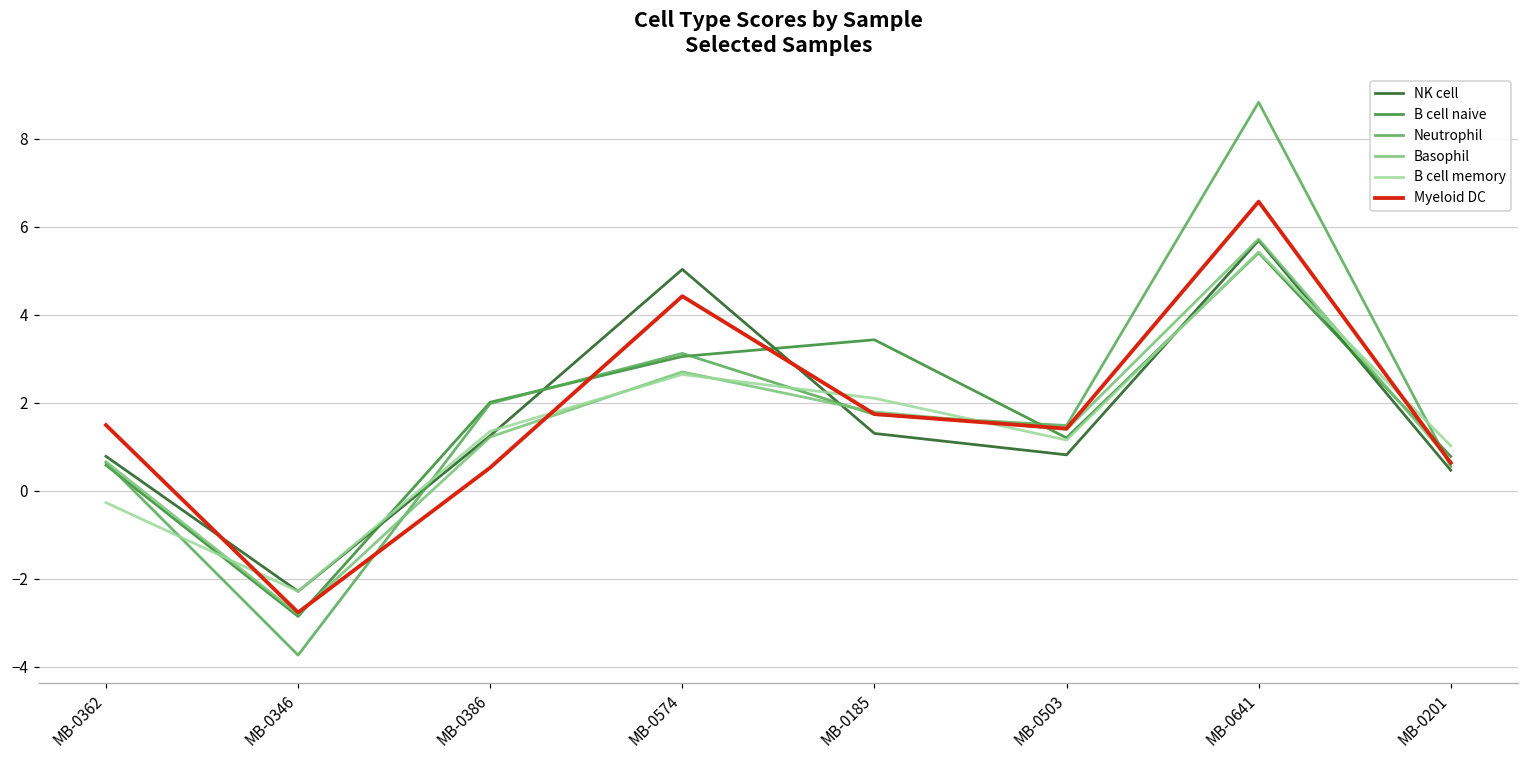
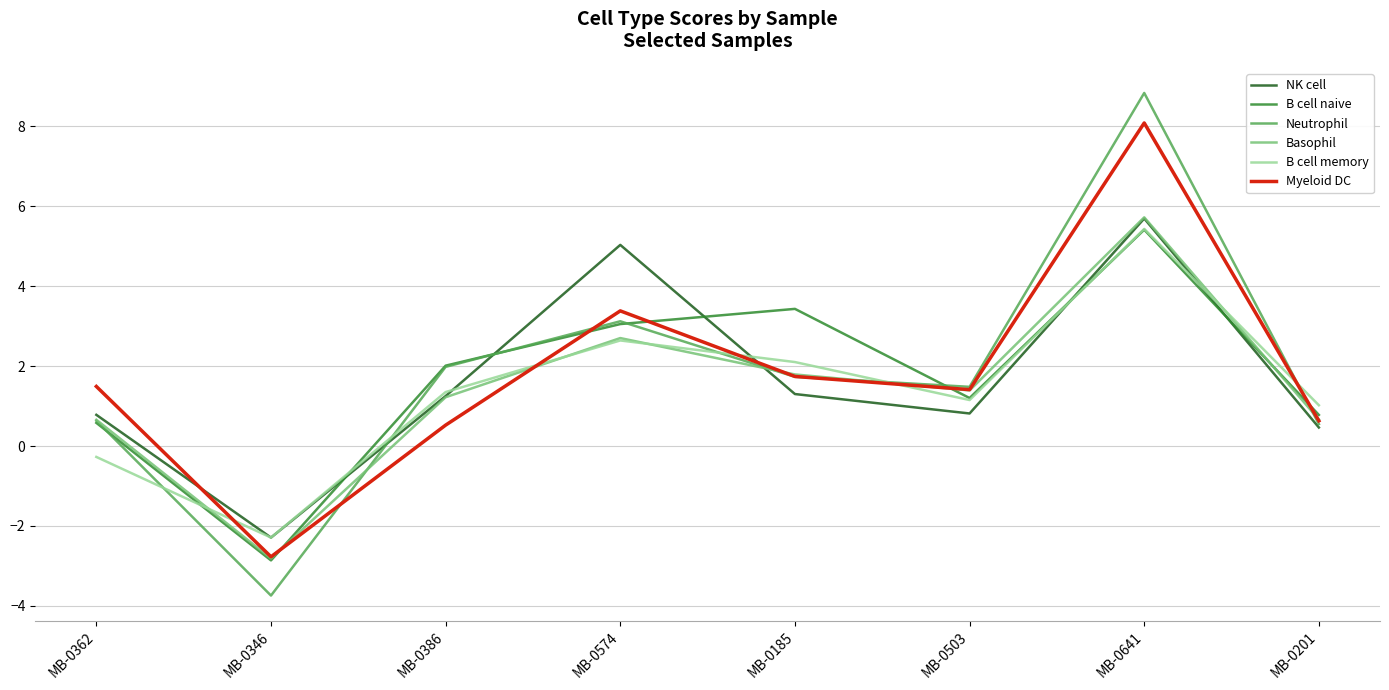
Myeloid DC, MB-0574: 4.4 -> 3.4
Myeloid DC, MB-0641: 6.6 -> 8.1
